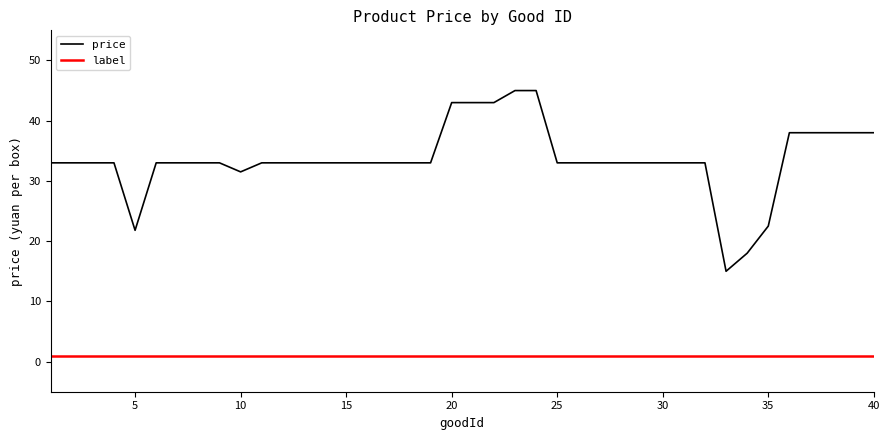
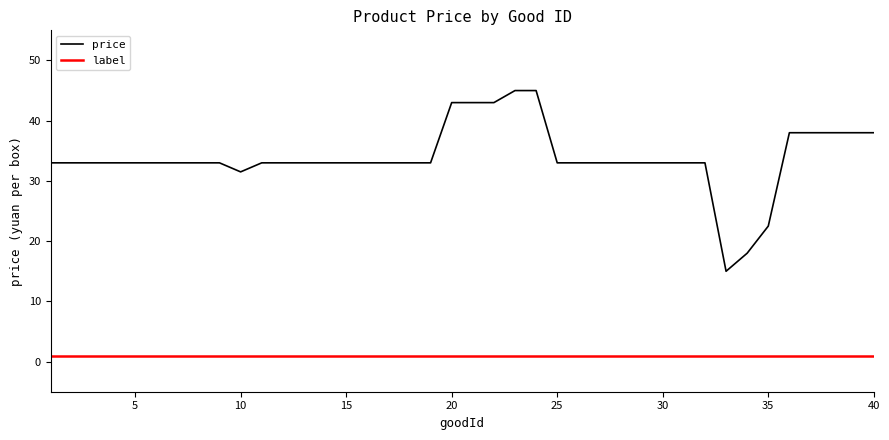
price, 5: 22 -> 33
